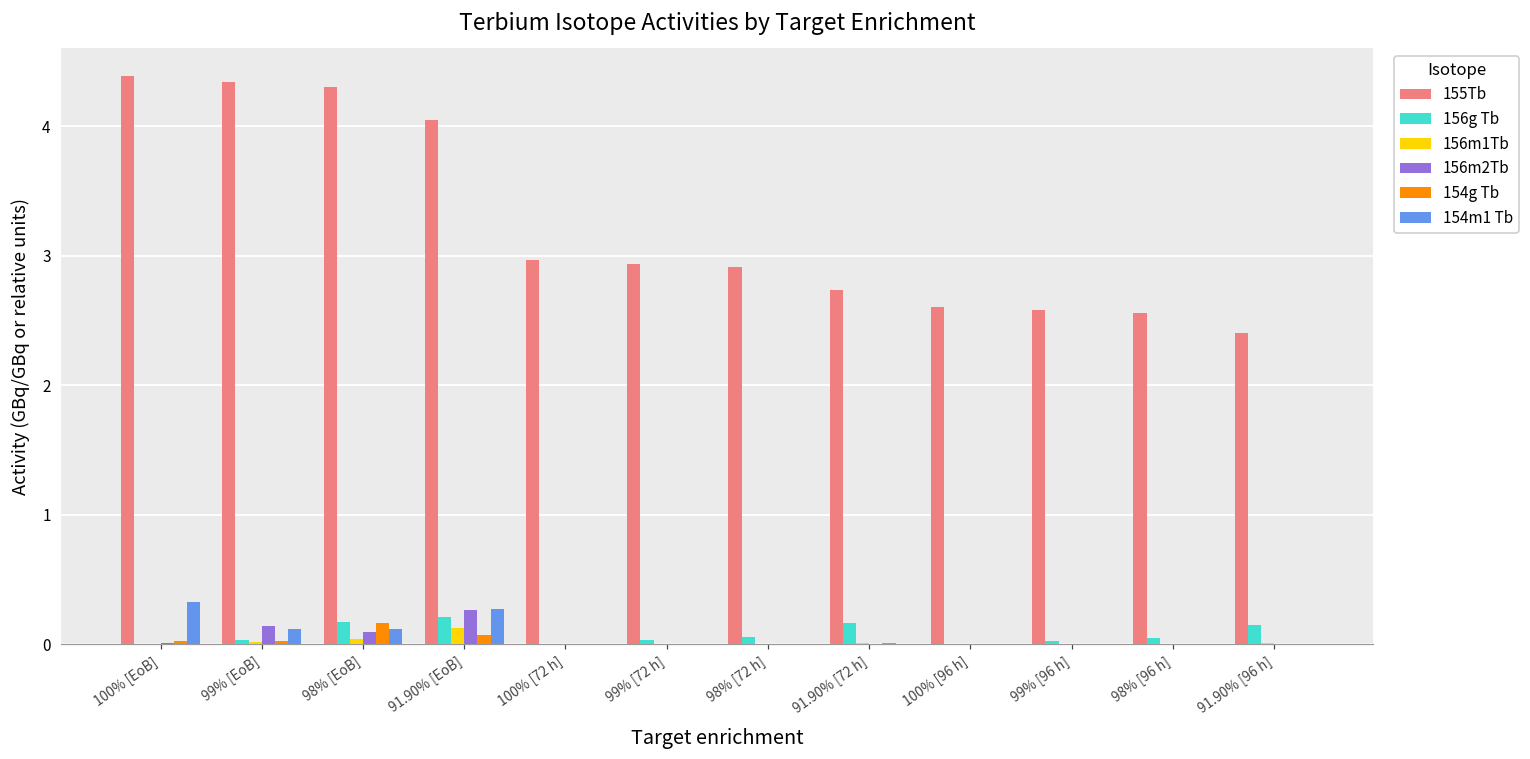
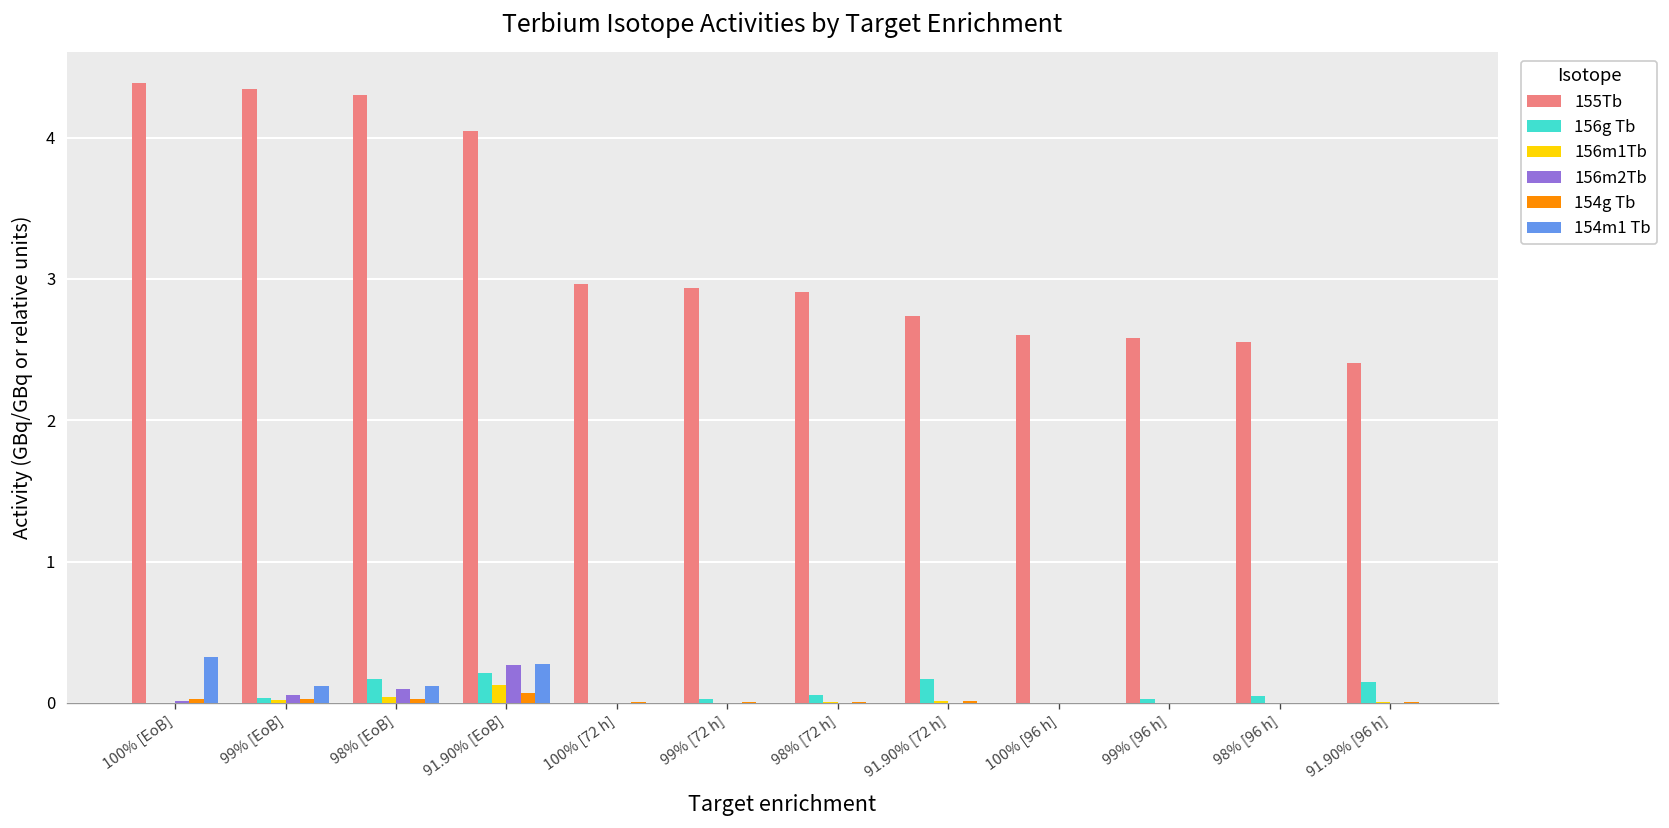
156m2Tb, 99% [EoB]: 0.14 -> 0.05
154g Tb, 98% [EoB]: 0.17 -> 0.03
